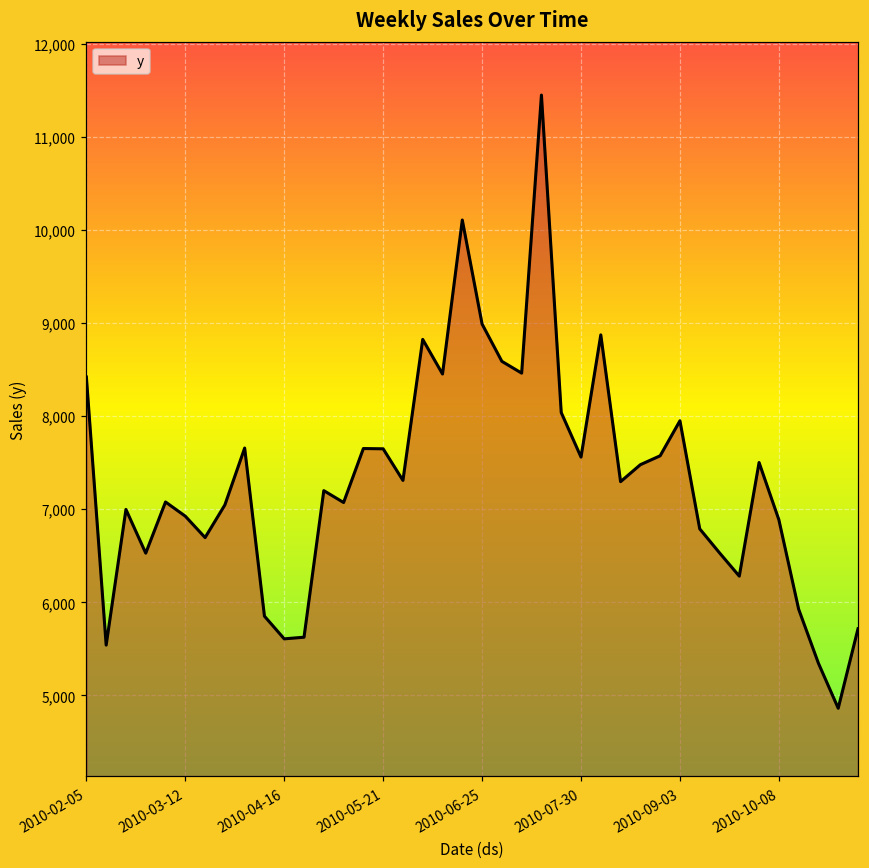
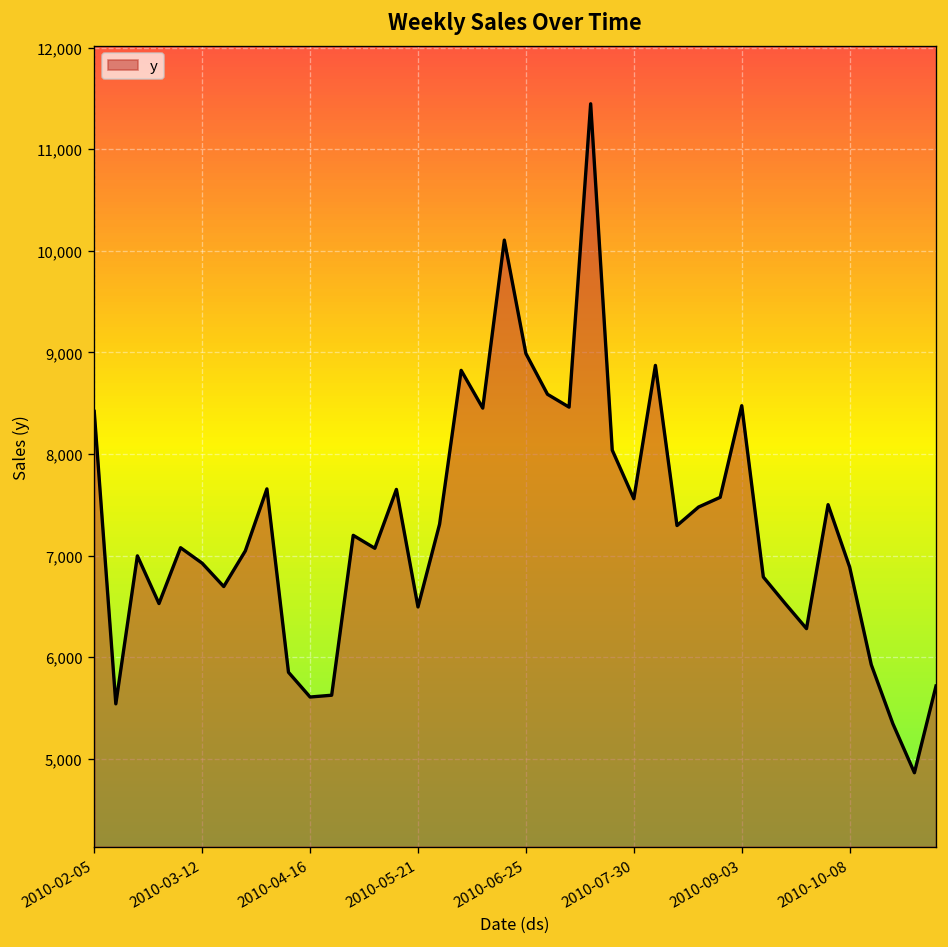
2010-05-21: 7,600 -> 6,500
2010-09-03: 7,900 -> 8,500
